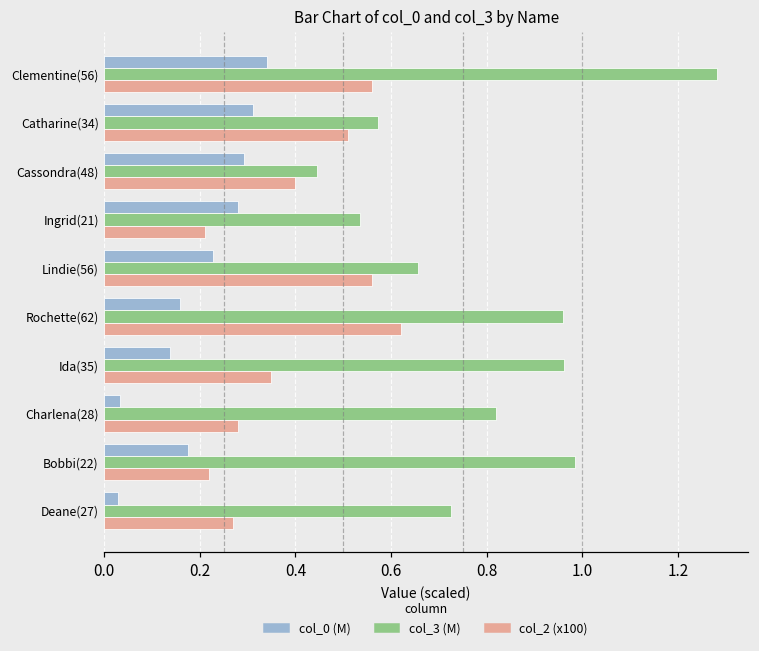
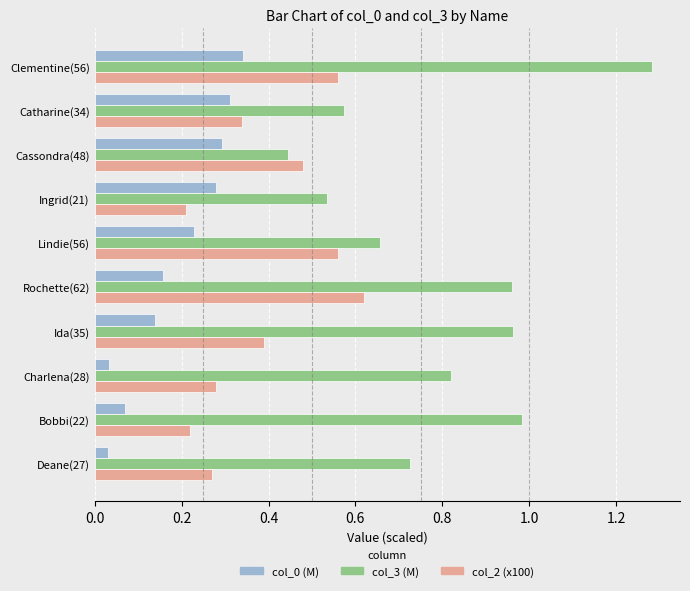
col_2 (x100), Catharine(34): 0.51 -> 0.34
col_2 (x100), Cassondra(48): 0.40 -> 0.48
col_2 (x100), Ida(35): 0.35 -> 0.39
col_0 (M), Bobbi(22): 0.17 -> 0.07
